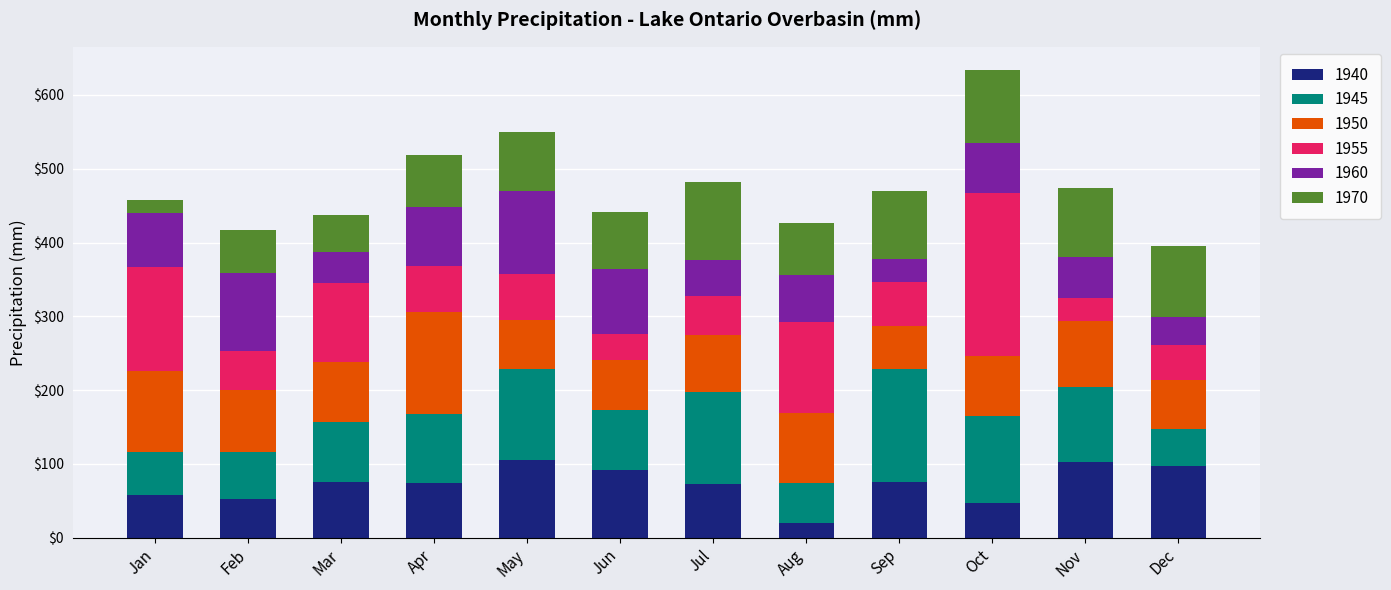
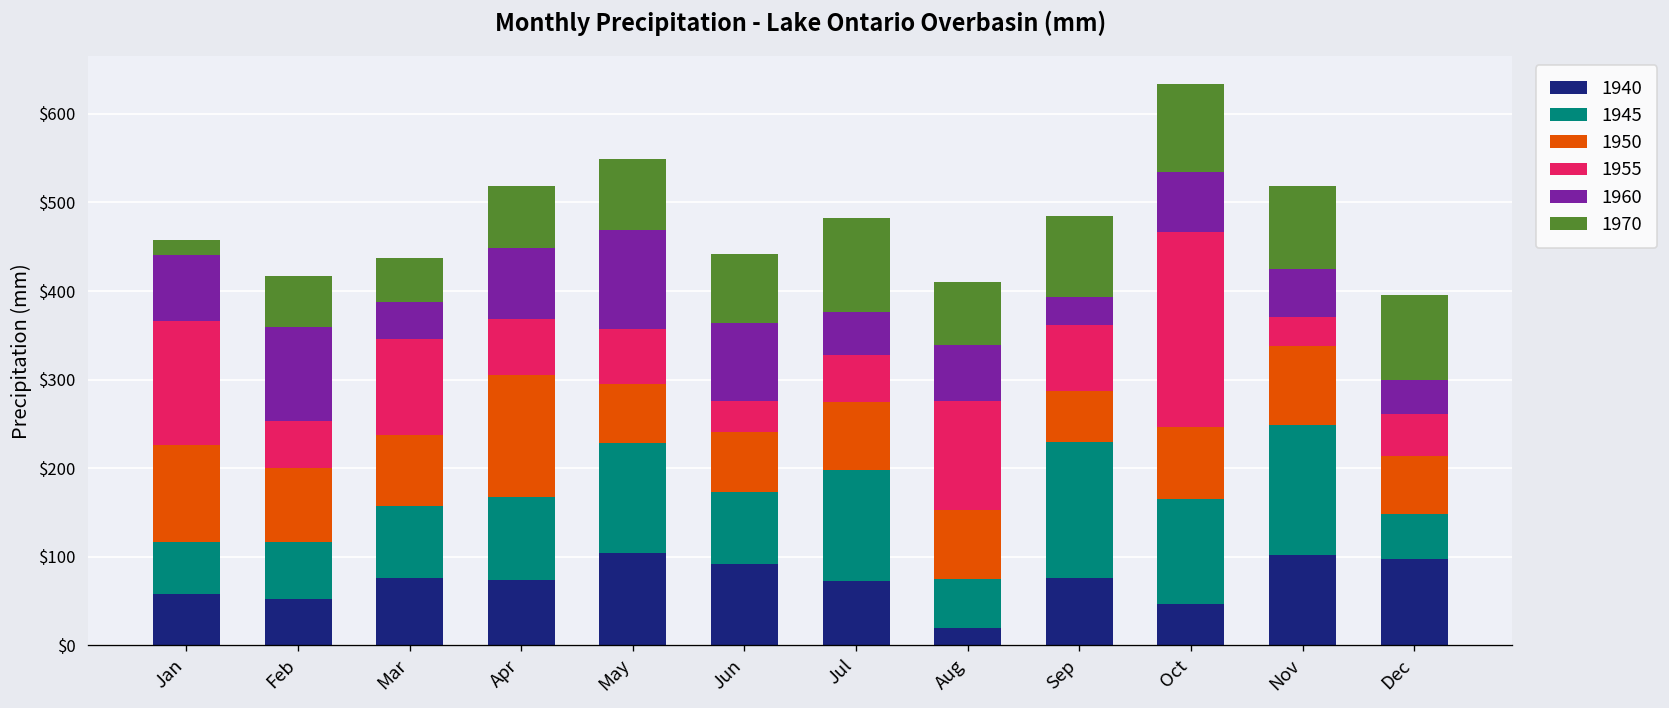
1950, Aug: $90 -> $80
1955, Sep: $60 -> $80
1945, Nov: $100 -> $150
